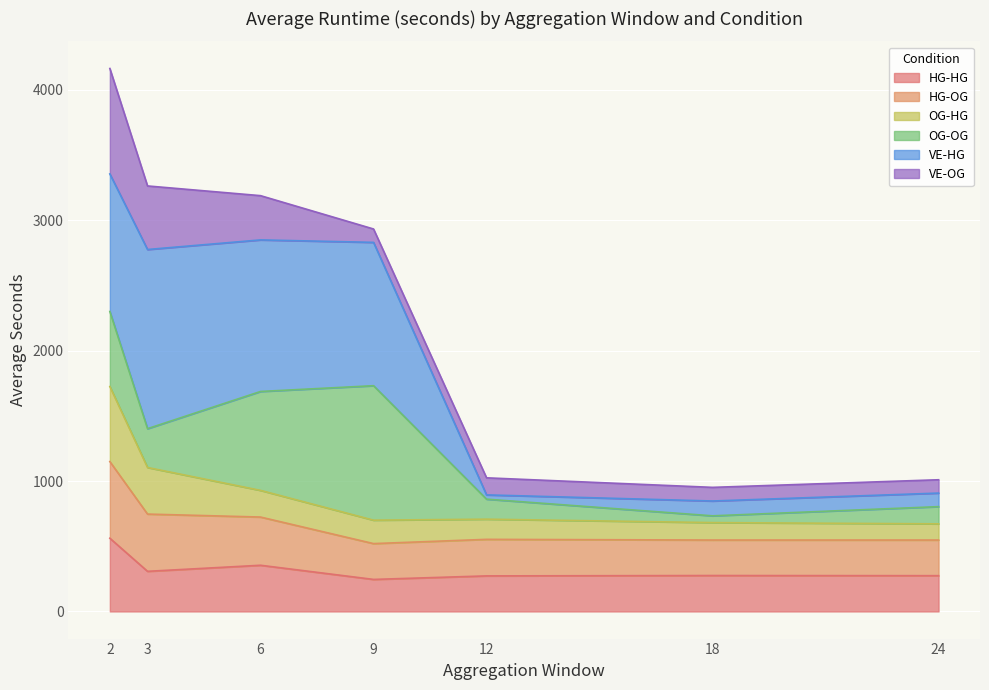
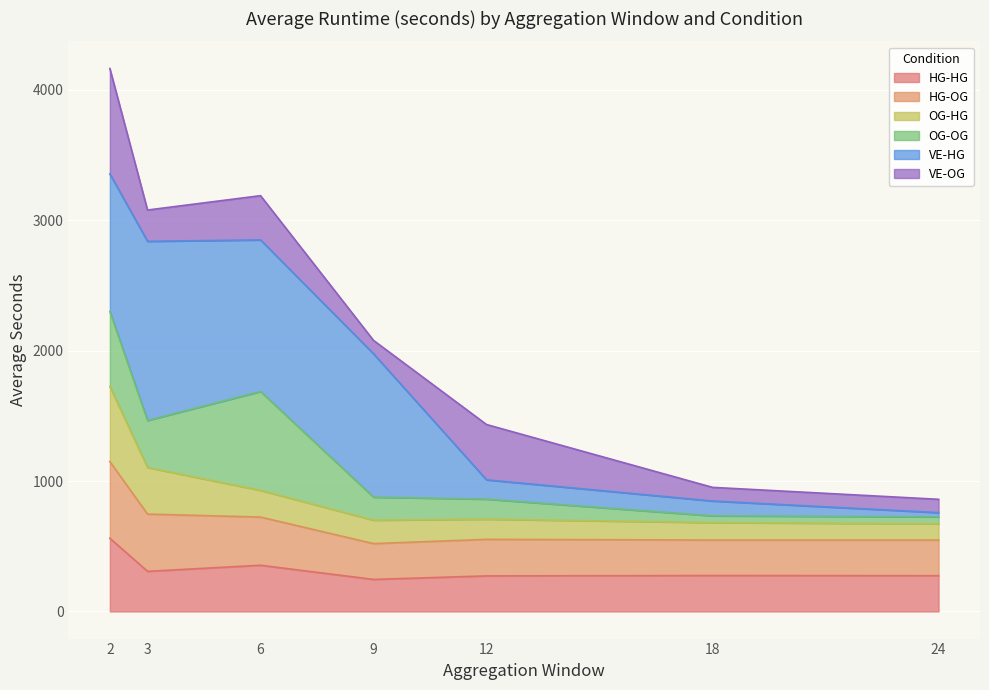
OG-OG, 3: 300 -> 360
VE-OG, 3: 490 -> 240
OG-OG, 9: 1030 -> 180
VE-HG, 12: 30 -> 150
VE-OG, 12: 130 -> 420
OG-OG, 24: 130 -> 50
VE-HG, 24: 100 -> 30
